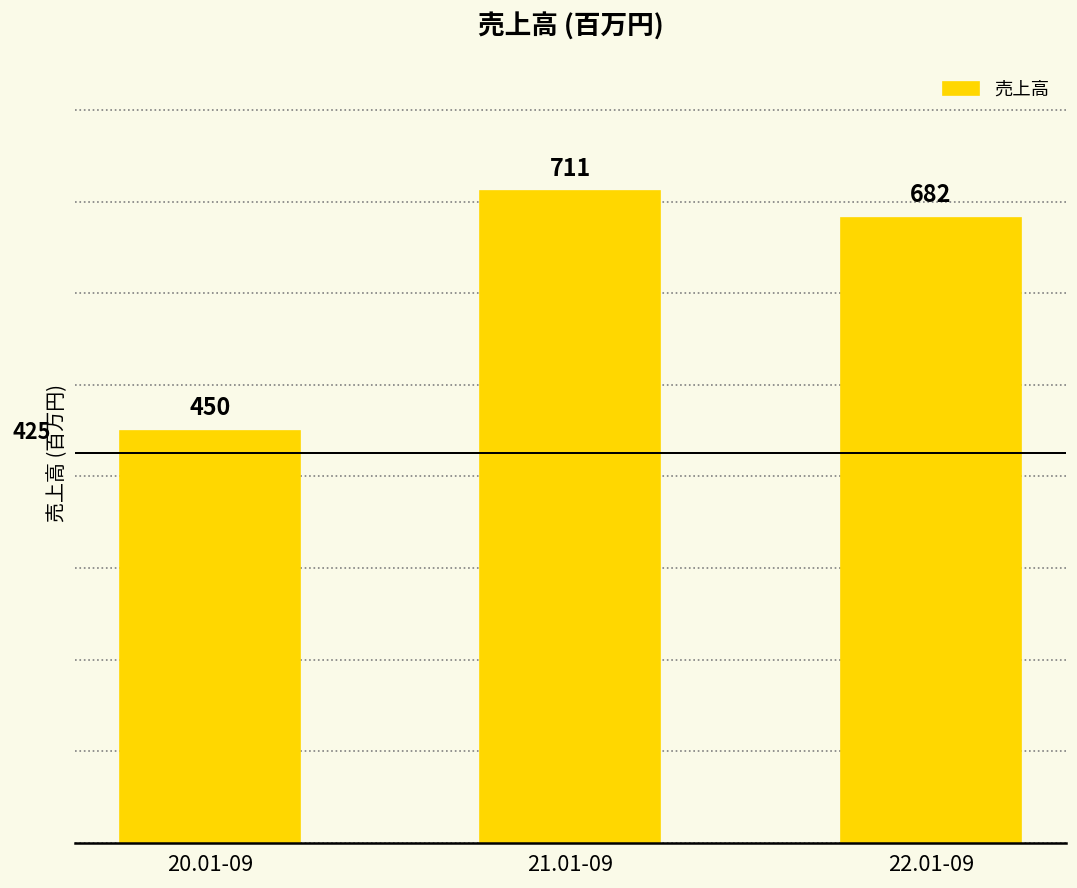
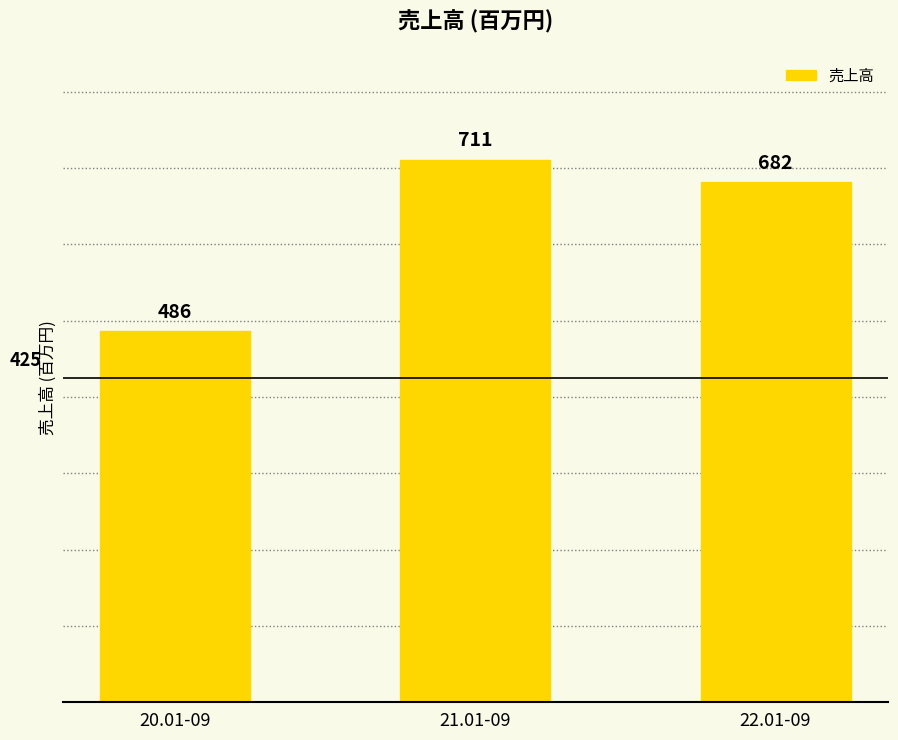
20.01-09: 450 -> 486
